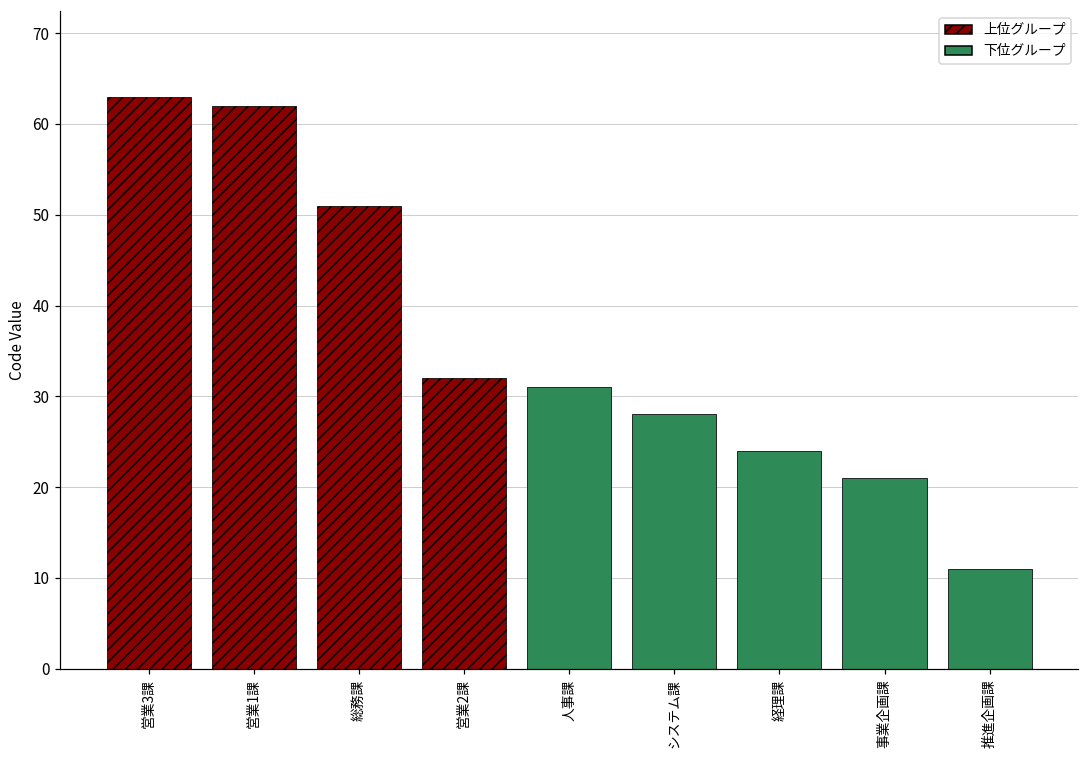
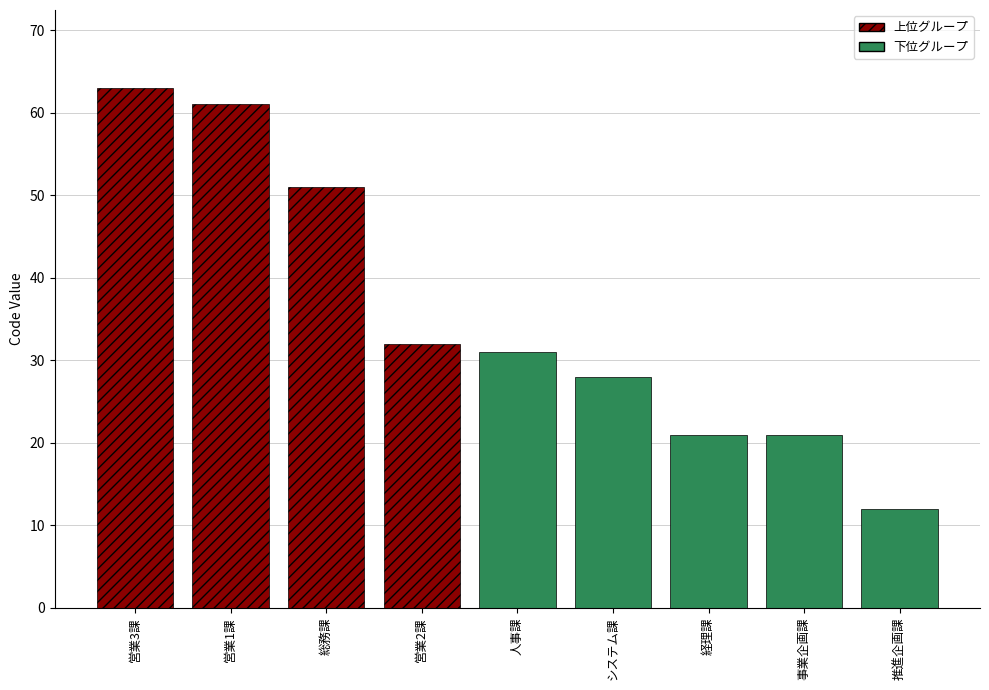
営業1課: 62 -> 61
経理課: 24 -> 21
推進企画課: 11 -> 12
